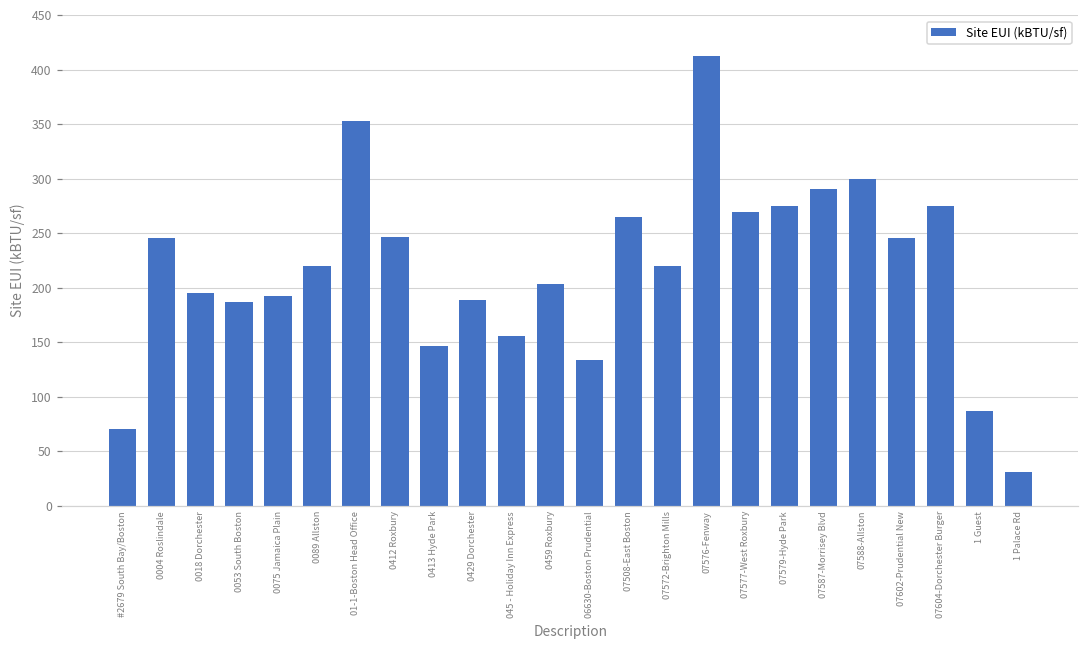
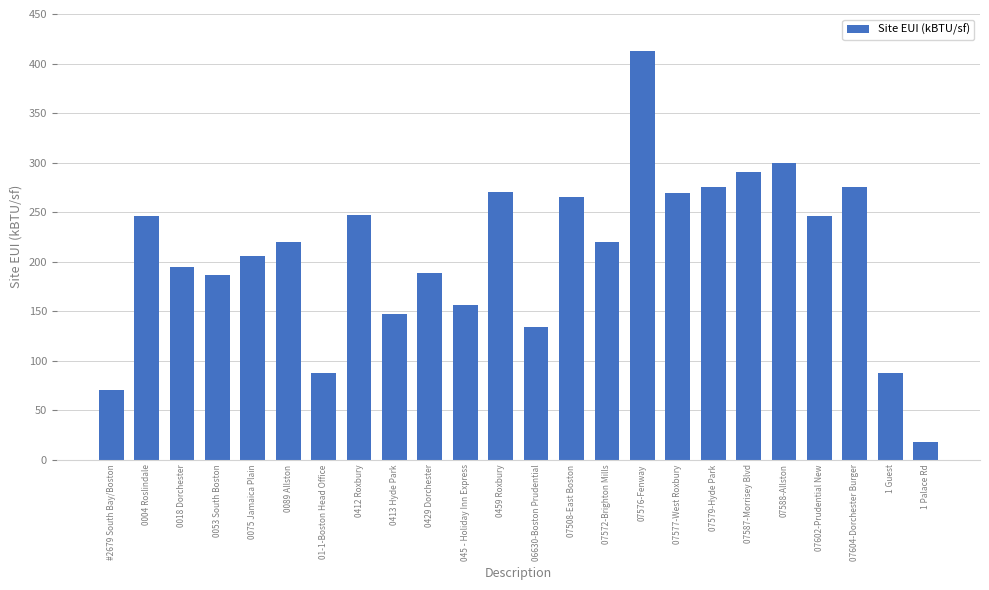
0075 Jamaica Plain: 190 -> 210
01-1-Boston Head Office: 350 -> 90
0459 Roxbury: 200 -> 270
1 Palace Rd: 30 -> 20
